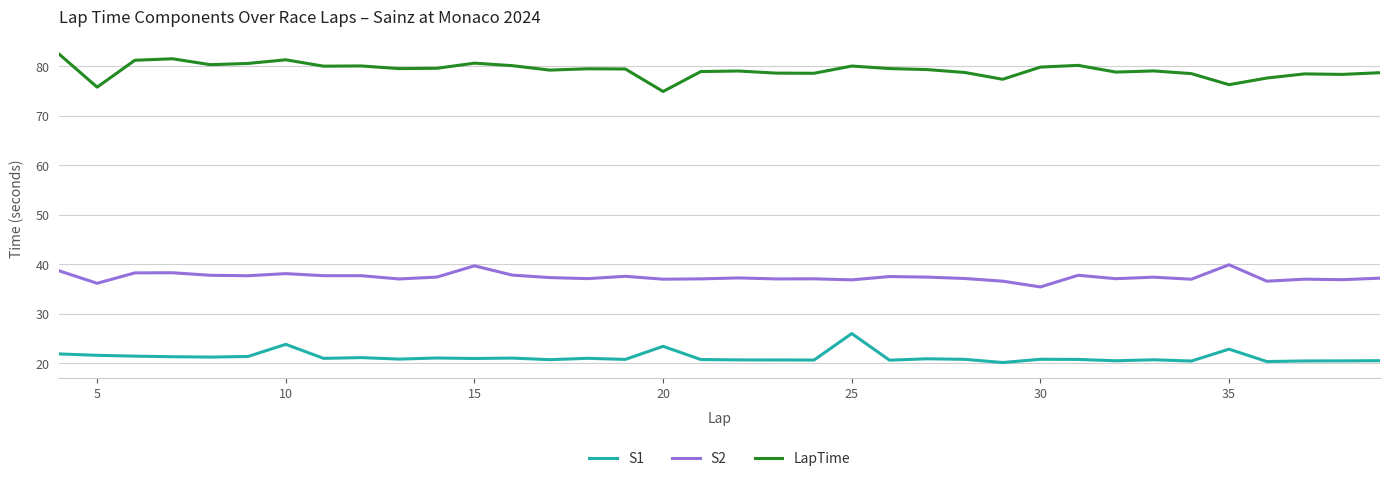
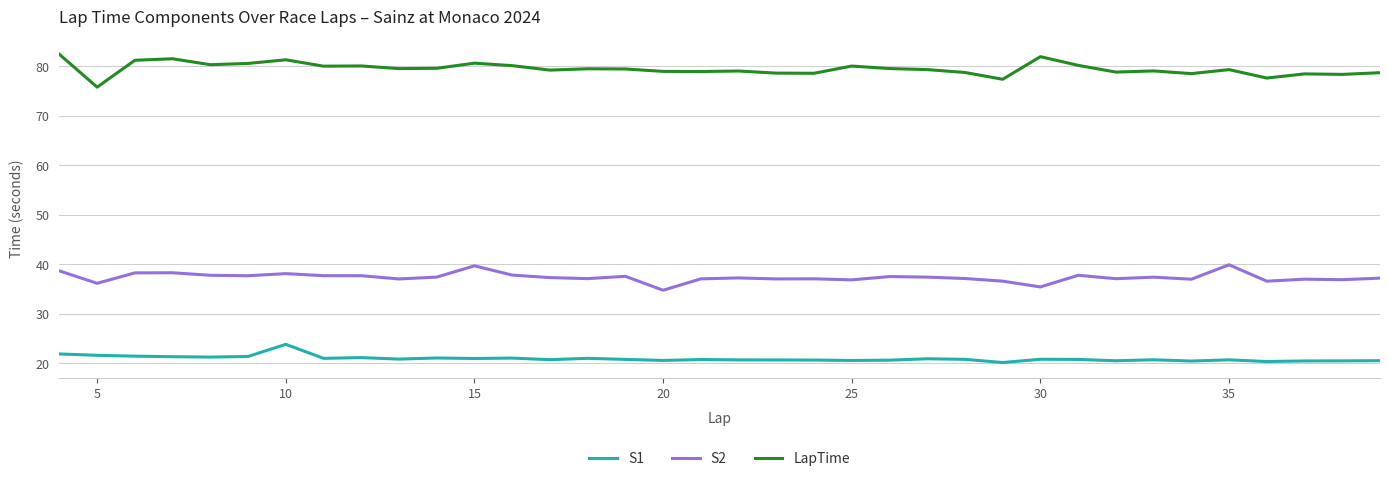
S1, 20: 23 -> 21
S2, 20: 37 -> 35
LapTime, 20: 75 -> 79
S1, 25: 26 -> 21
LapTime, 30: 80 -> 82
S1, 35: 23 -> 21
LapTime, 35: 76 -> 79
